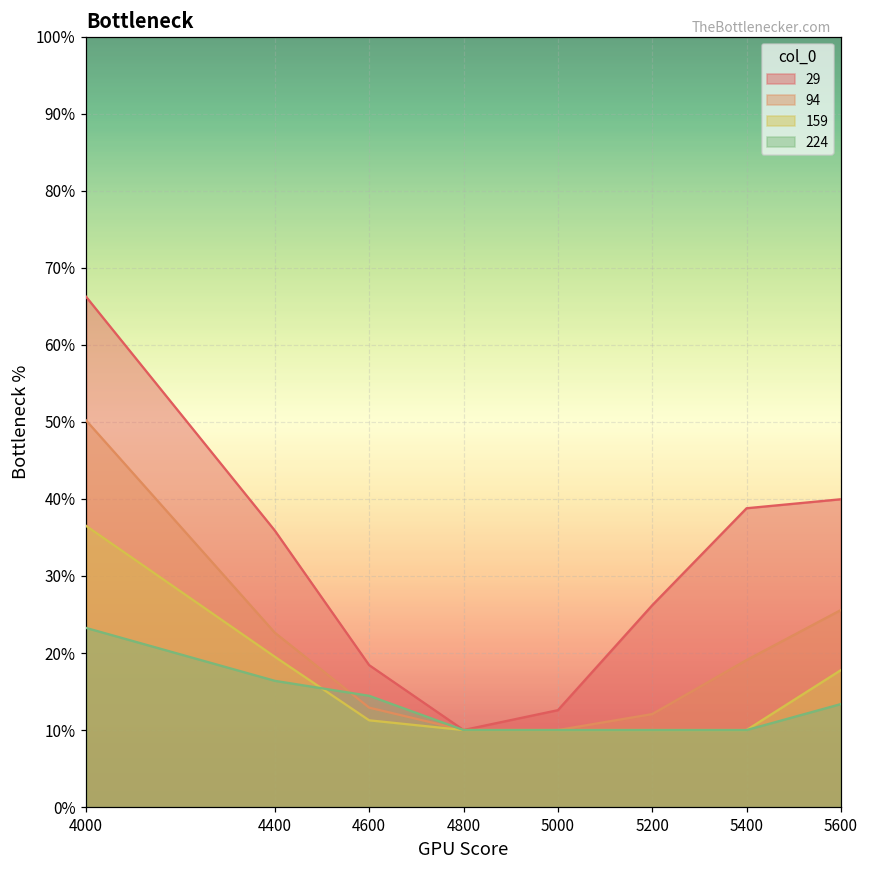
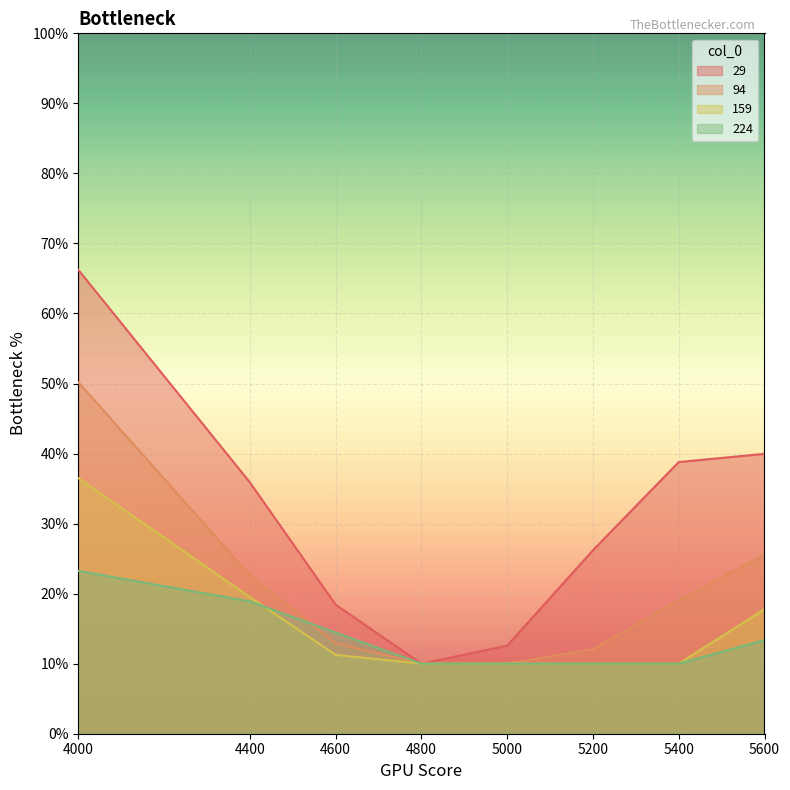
224, 4400: 16% -> 19%
